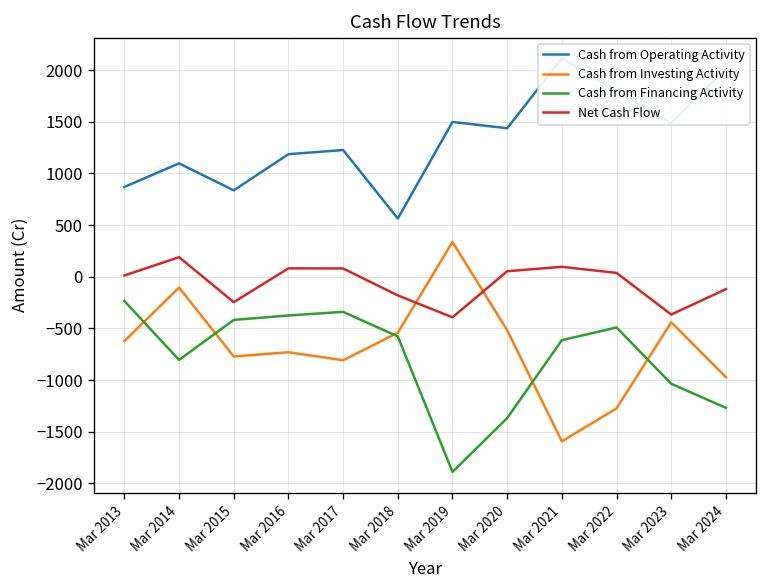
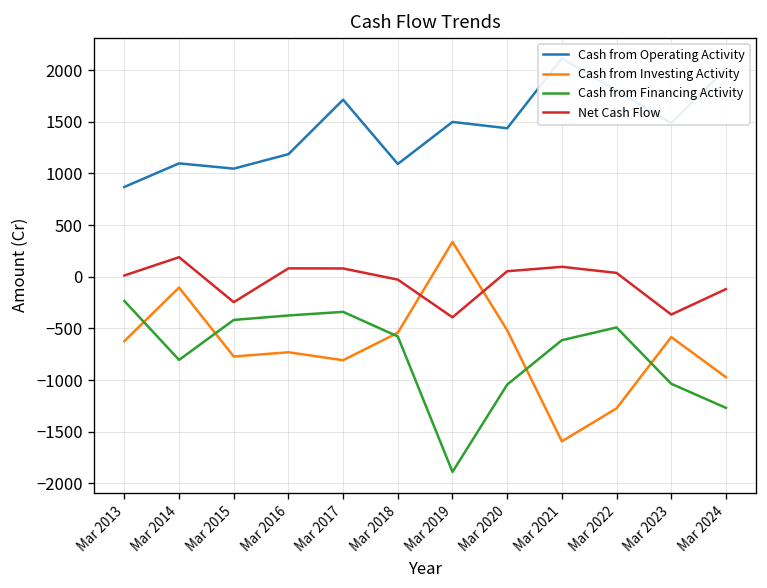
Cash from Operating Activity, Mar 2015: 800 -> 1000
Cash from Operating Activity, Mar 2017: 1200 -> 1700
Cash from Operating Activity, Mar 2018: 600 -> 1100
Net Cash Flow, Mar 2018: -200 -> 0
Cash from Financing Activity, Mar 2020: -1400 -> -1000
Cash from Investing Activity, Mar 2023: -400 -> -600
